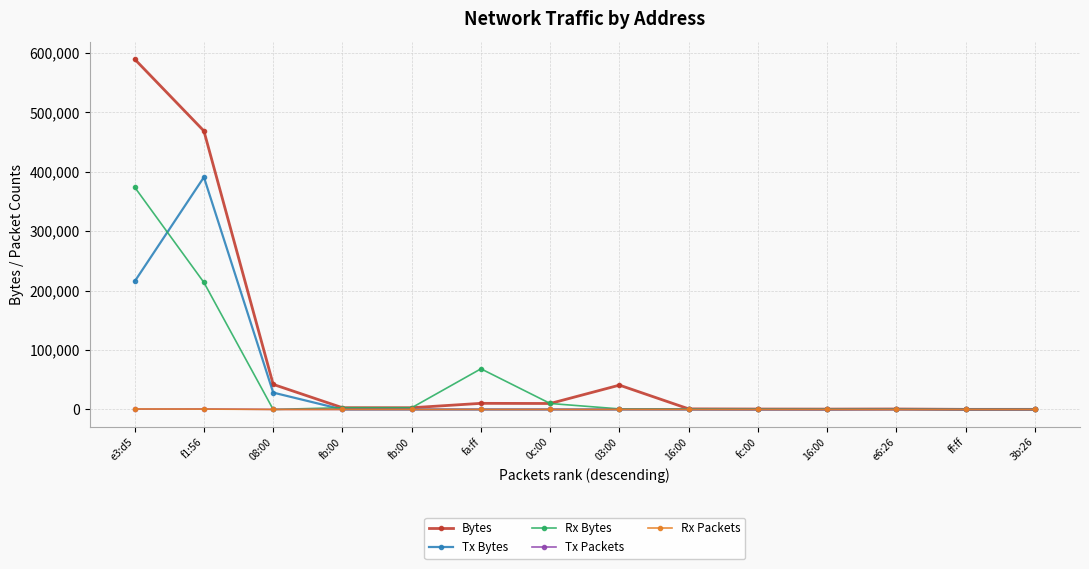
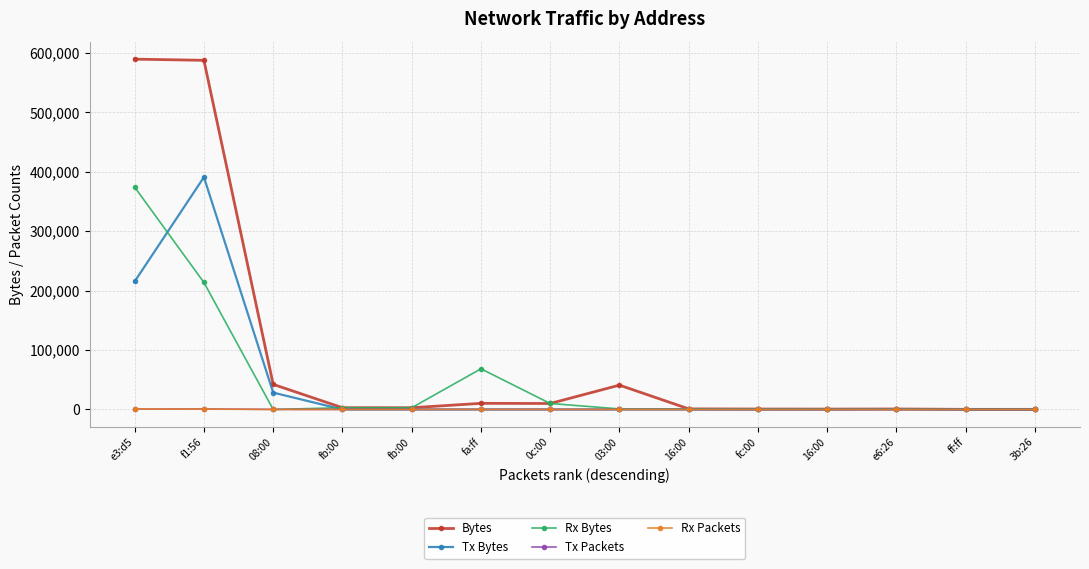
Bytes, f1:56: 470,000 -> 590,000
